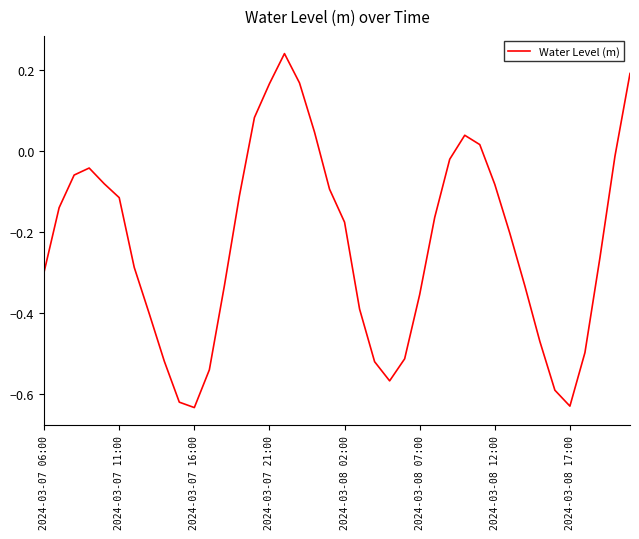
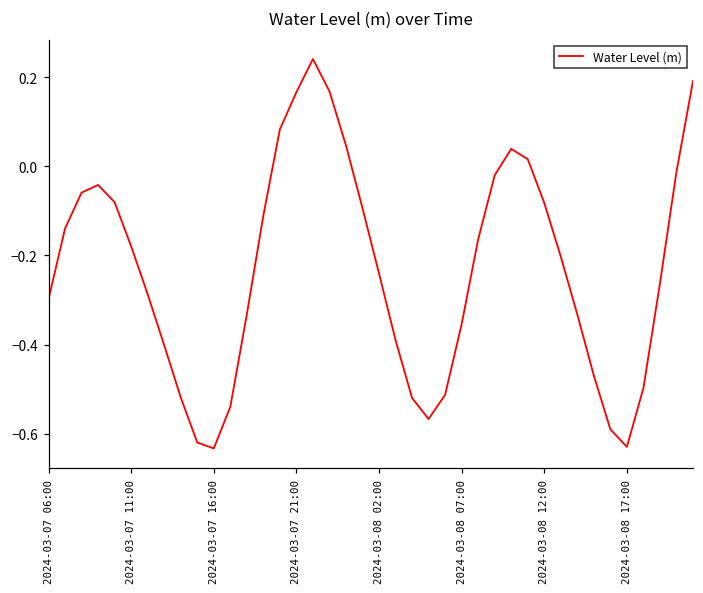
2024-03-07 11:00: -0.11 -> -0.18
2024-03-08 02:00: -0.18 -> -0.24
